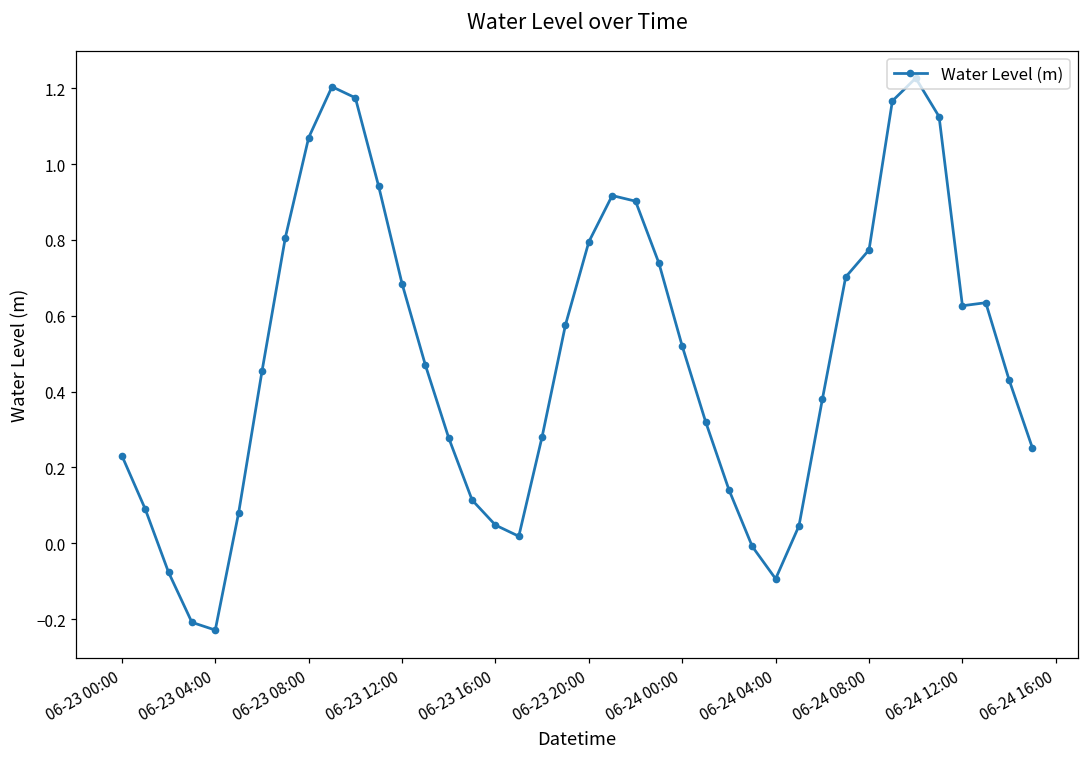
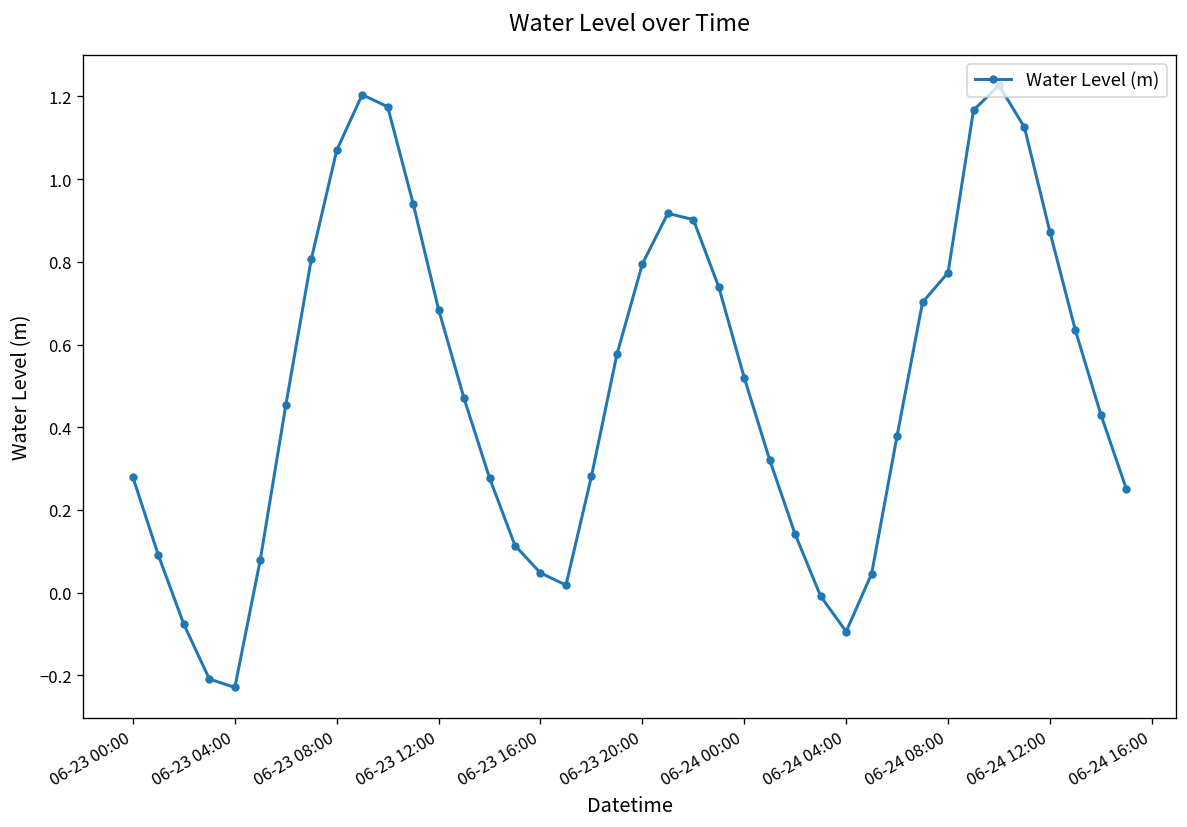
06-23 00:00: 0.23 -> 0.28
06-24 12:00: 0.63 -> 0.87
